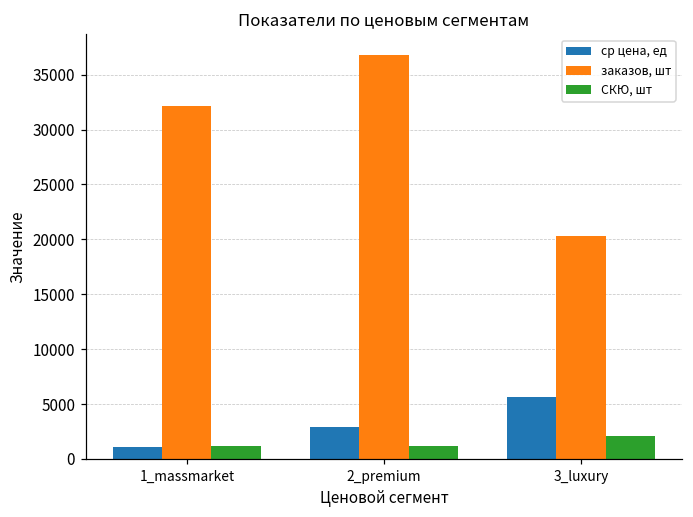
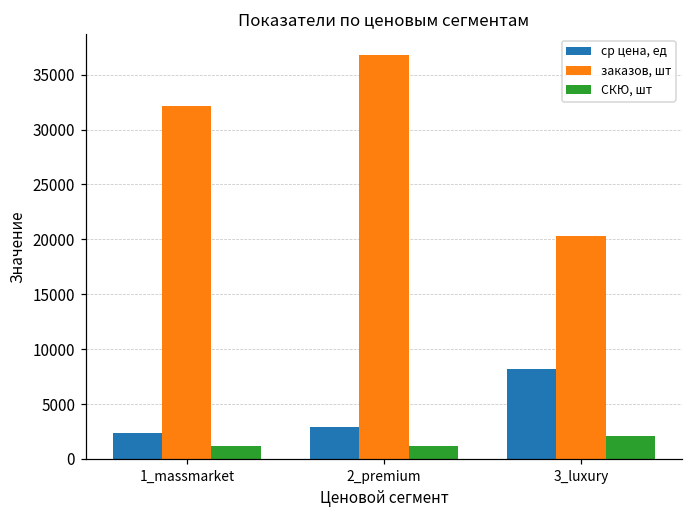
ср цена, ед, 1_massmarket: 1000 -> 2000
ср цена, ед, 3_luxury: 6000 -> 8000
